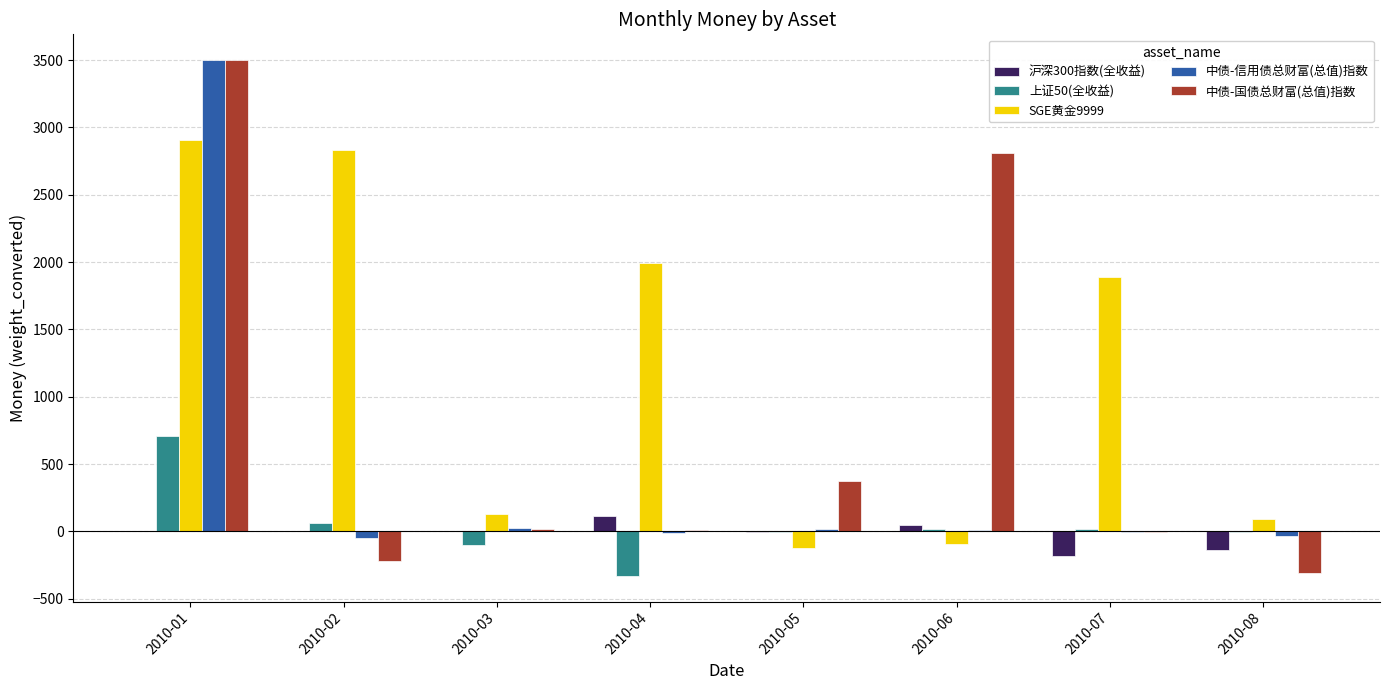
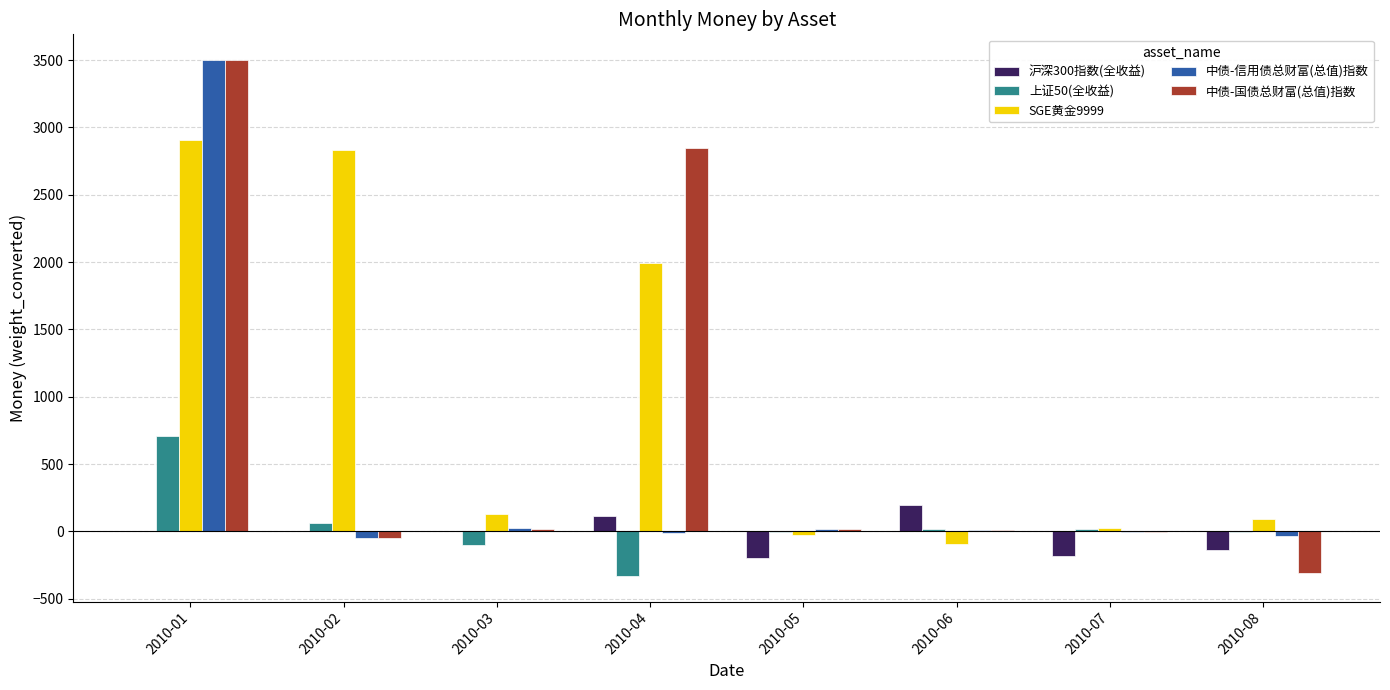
中债-国债总财富(总值)指数, 2010-02: -220 -> -50
中债-国债总财富(总值)指数, 2010-04: 10 -> 2850
沪深300指数(全收益), 2010-05: 0 -> -200
SGE黄金9999, 2010-05: -130 -> -30
中债-国债总财富(总值)指数, 2010-05: 370 -> 20
沪深300指数(全收益), 2010-06: 50 -> 190
中债-国债总财富(总值)指数, 2010-06: 2810 -> 10
SGE黄金9999, 2010-07: 1890 -> 20
